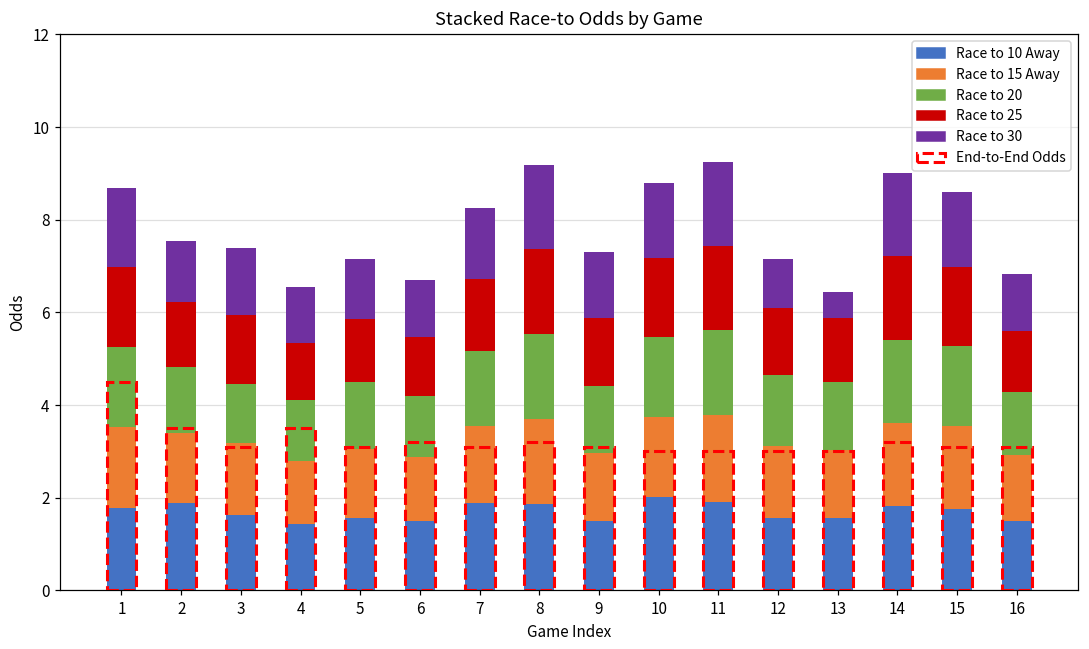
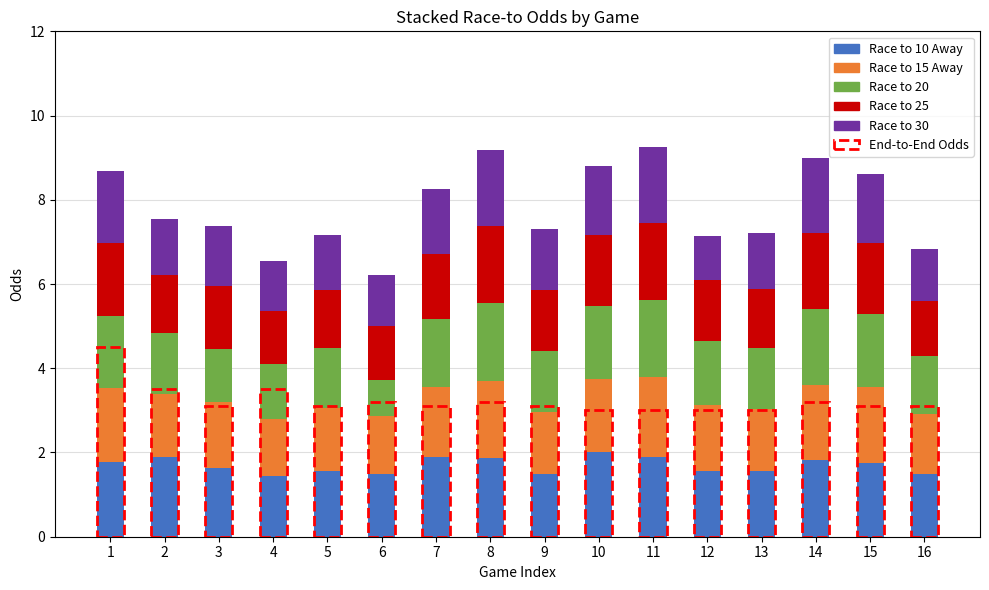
Race to 20, 6: 1.3 -> 0.9
Race to 30, 13: 0.6 -> 1.3
